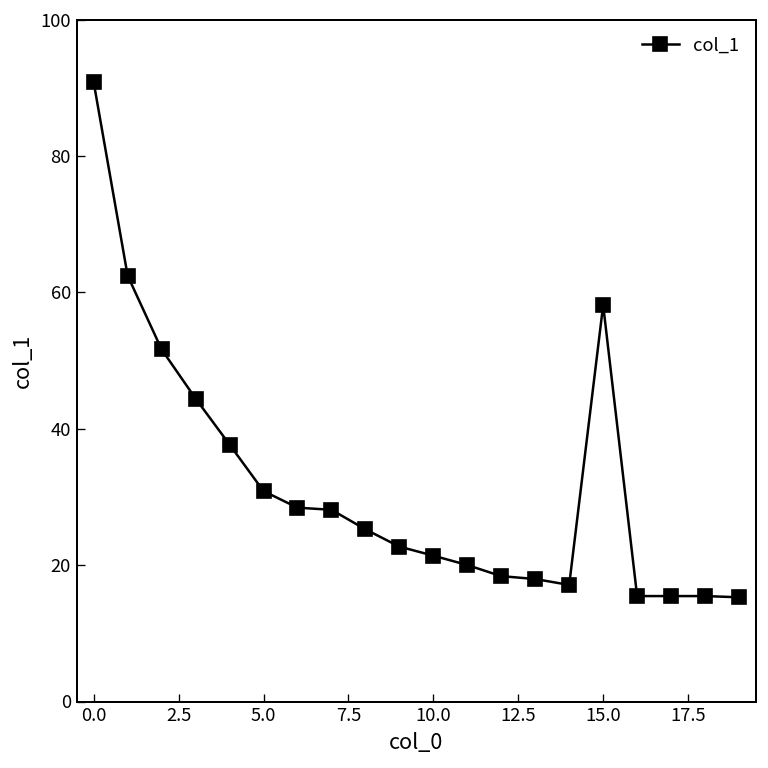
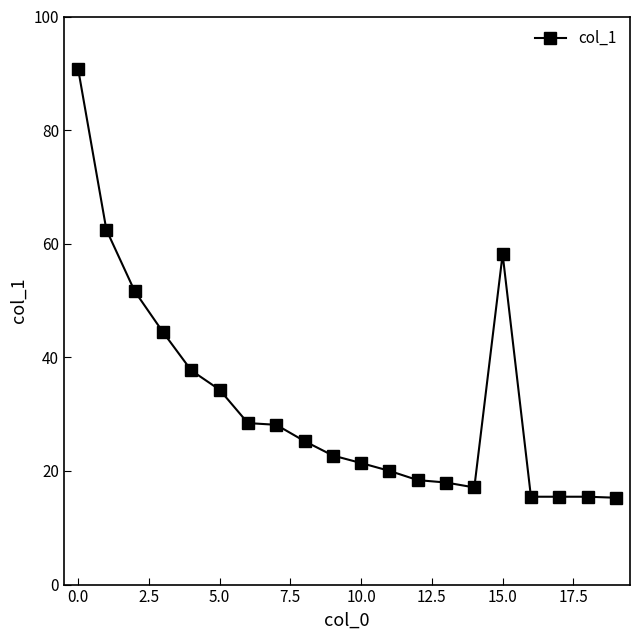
5.0: 31 -> 34
